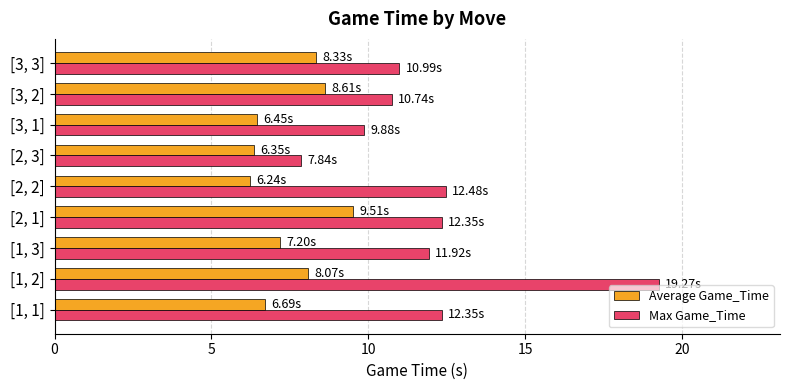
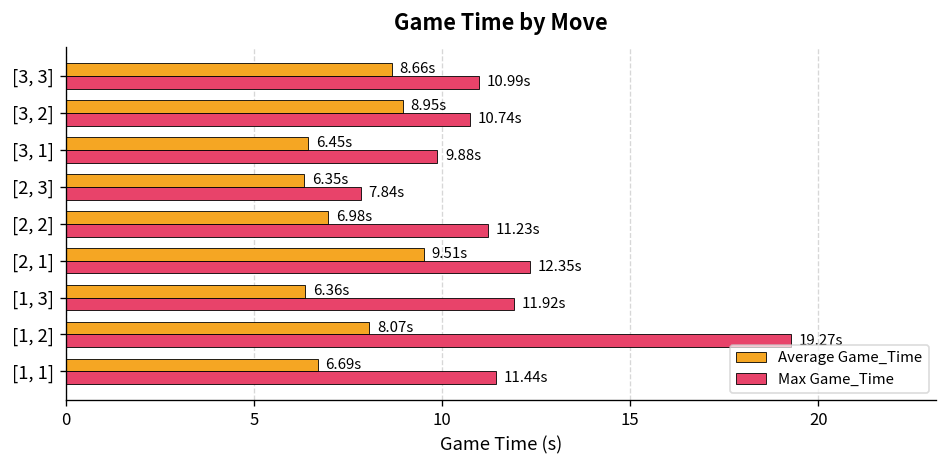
Average Game_Time, [3, 3]: 8.33s -> 8.66s
Average Game_Time, [3, 2]: 8.61s -> 8.95s
Average Game_Time, [2, 2]: 6.24s -> 6.98s
Max Game_Time, [2, 2]: 12.48s -> 11.23s
Average Game_Time, [1, 3]: 7.20s -> 6.36s
Max Game_Time, [1, 1]: 12.35s -> 11.44s
